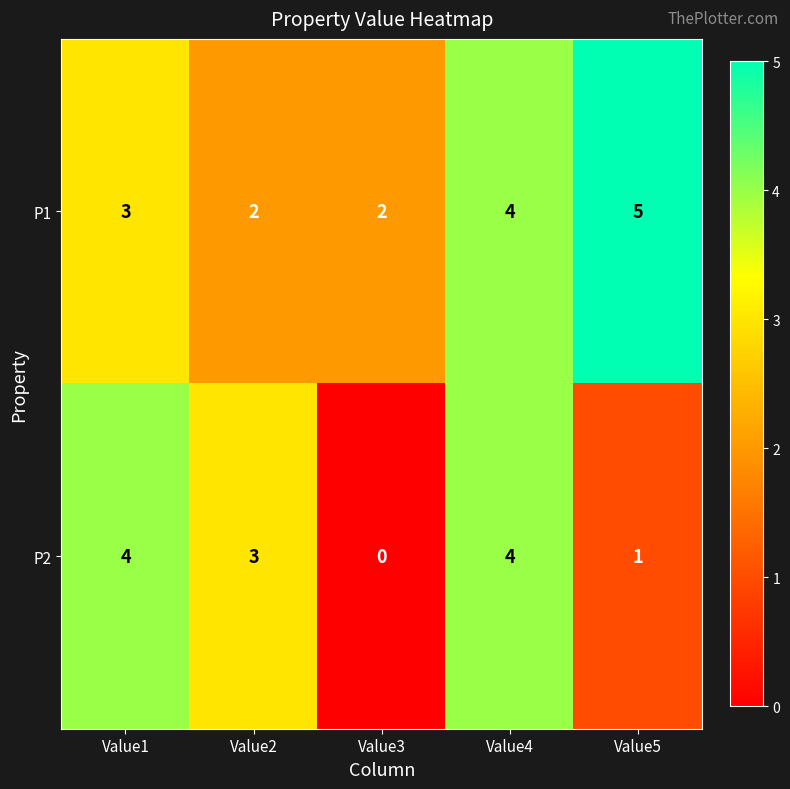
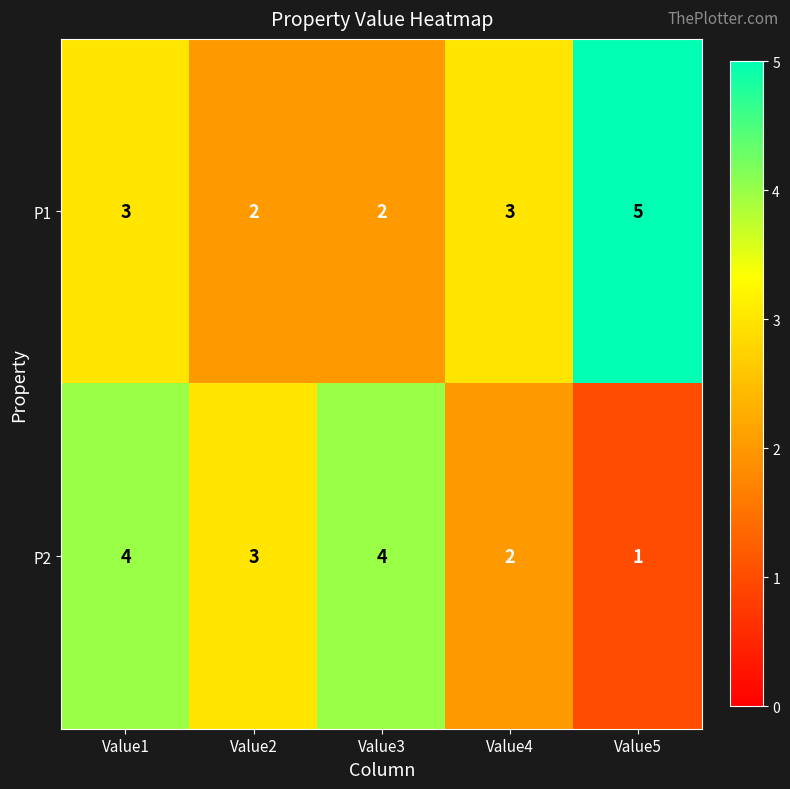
P1, Value4: 4 -> 3
P2, Value3: 0 -> 4
P2, Value4: 4 -> 2
